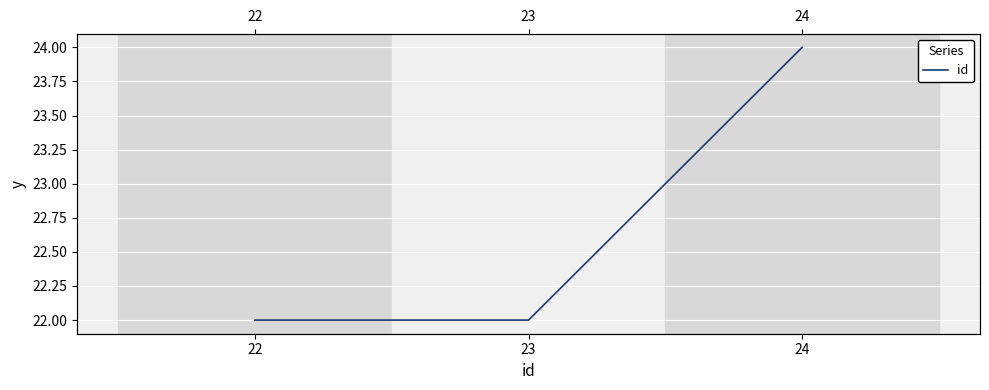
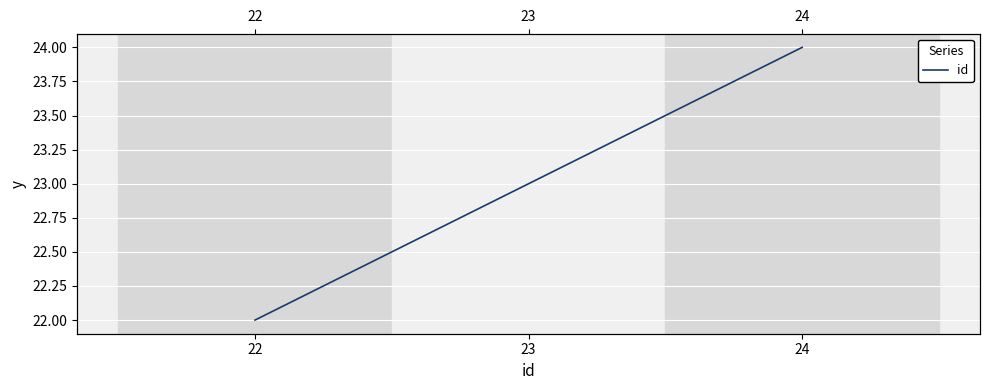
23: 22 -> 23
